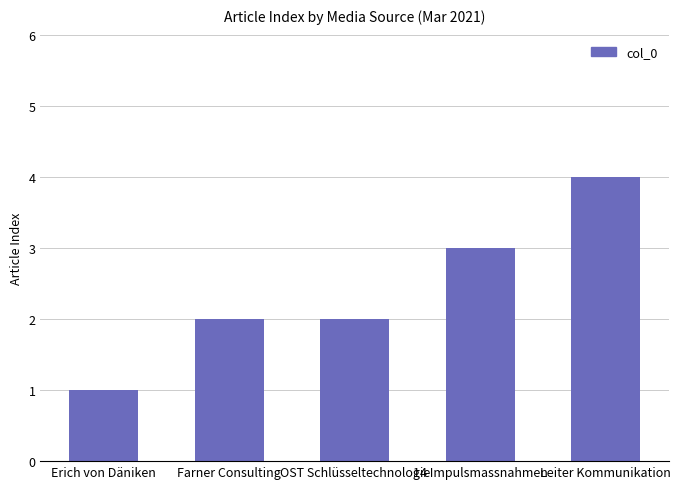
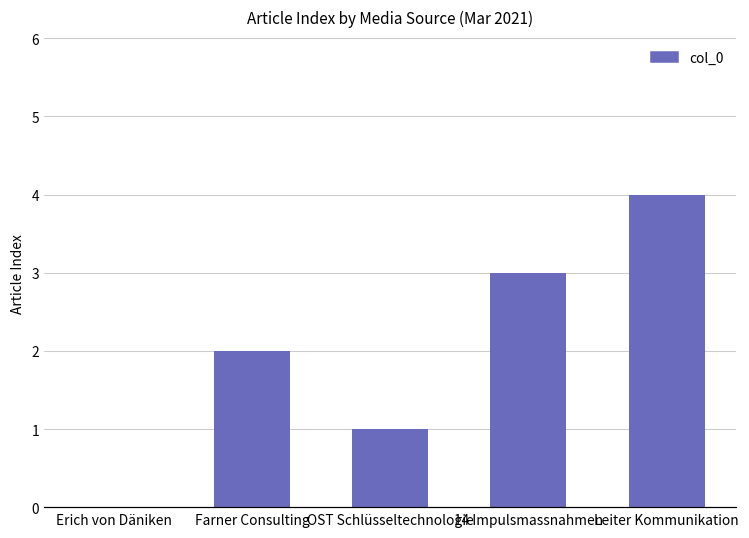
Erich von Däniken: 1 -> 0
OST Schlüsseltechnologie: 2 -> 1
